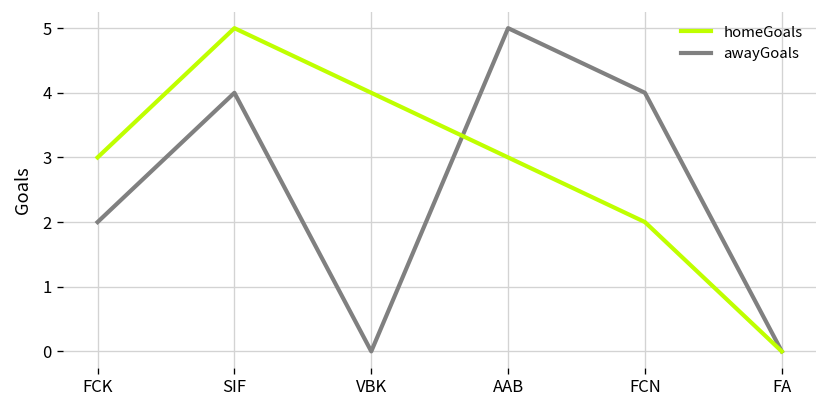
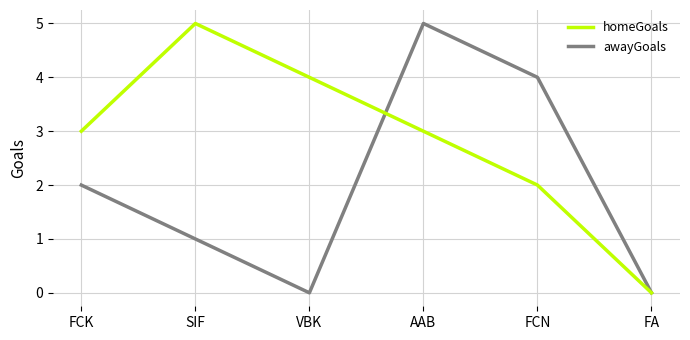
awayGoals, SIF: 4 -> 1
